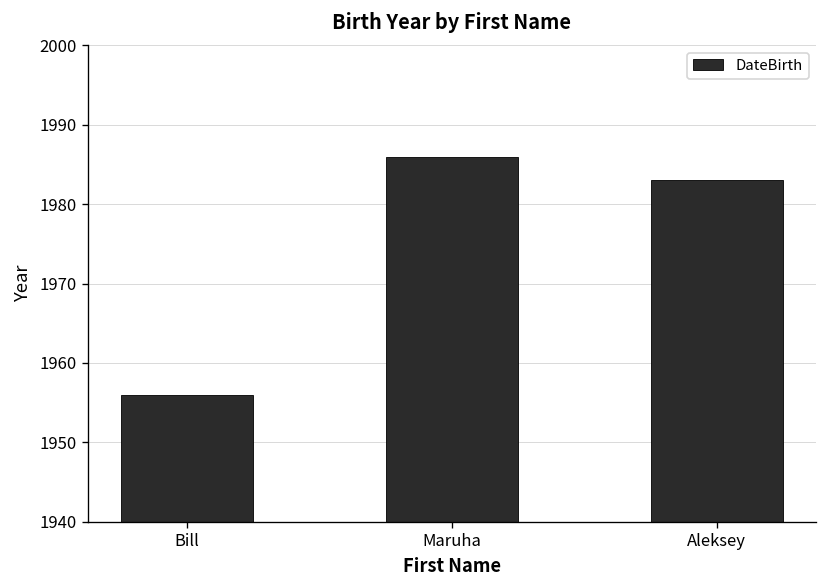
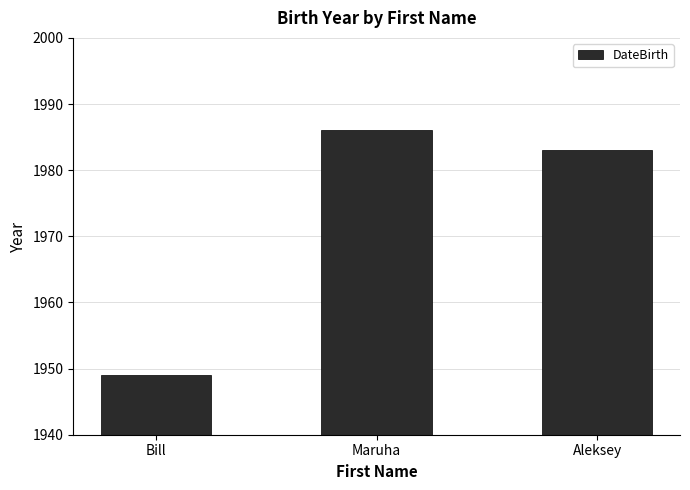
Bill: 1956 -> 1949
